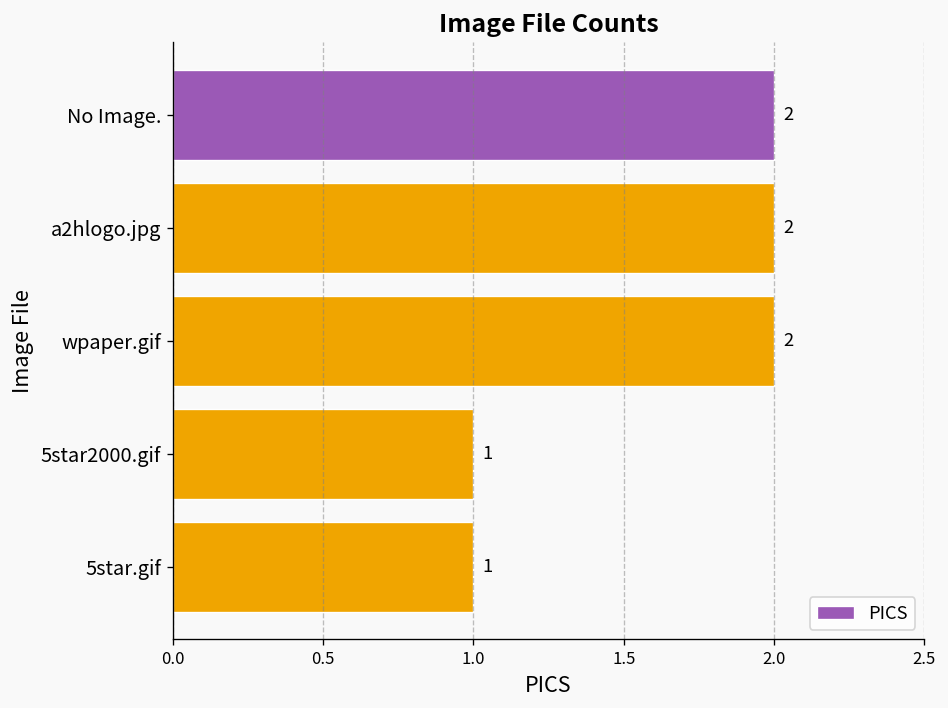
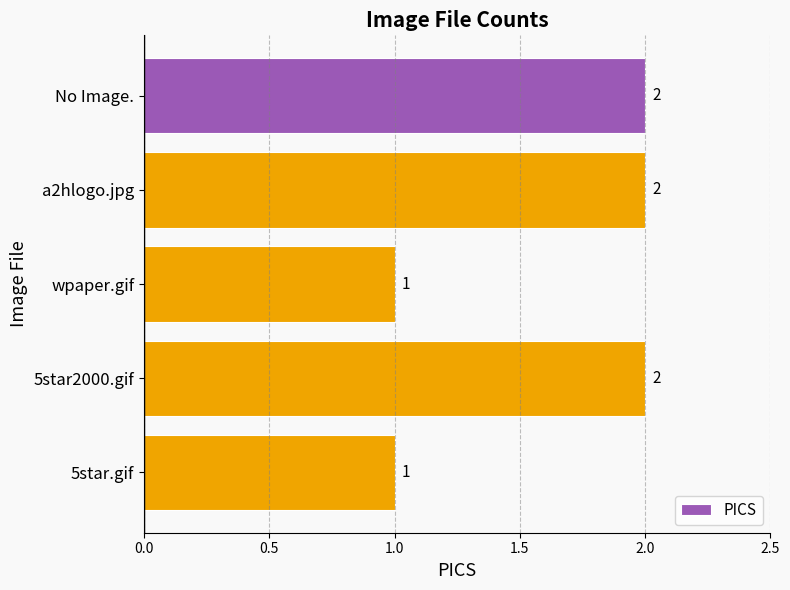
wpaper.gif: 2 -> 1
5star2000.gif: 1 -> 2
